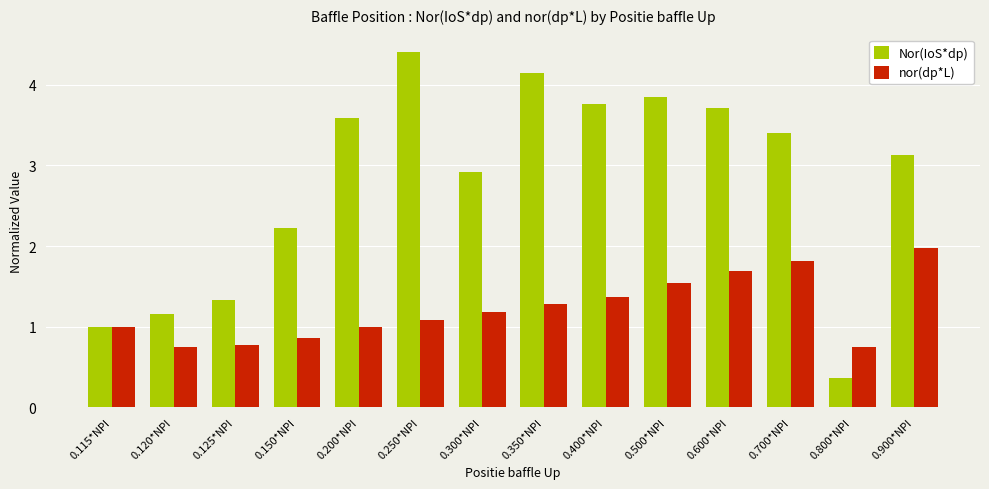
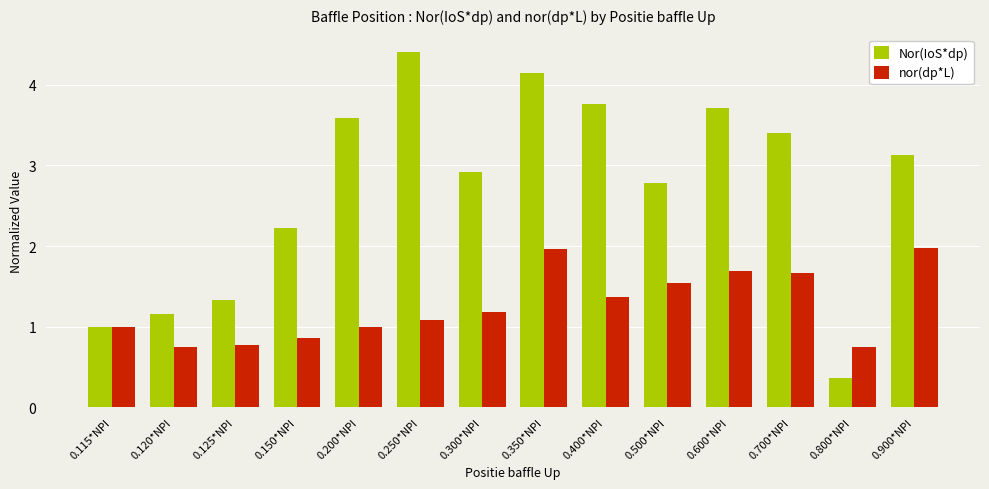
nor(dp*L), 0.350*NPI: 1.3 -> 2.0
Nor(IoS*dp), 0.500*NPI: 3.8 -> 2.8
nor(dp*L), 0.700*NPI: 1.8 -> 1.7
